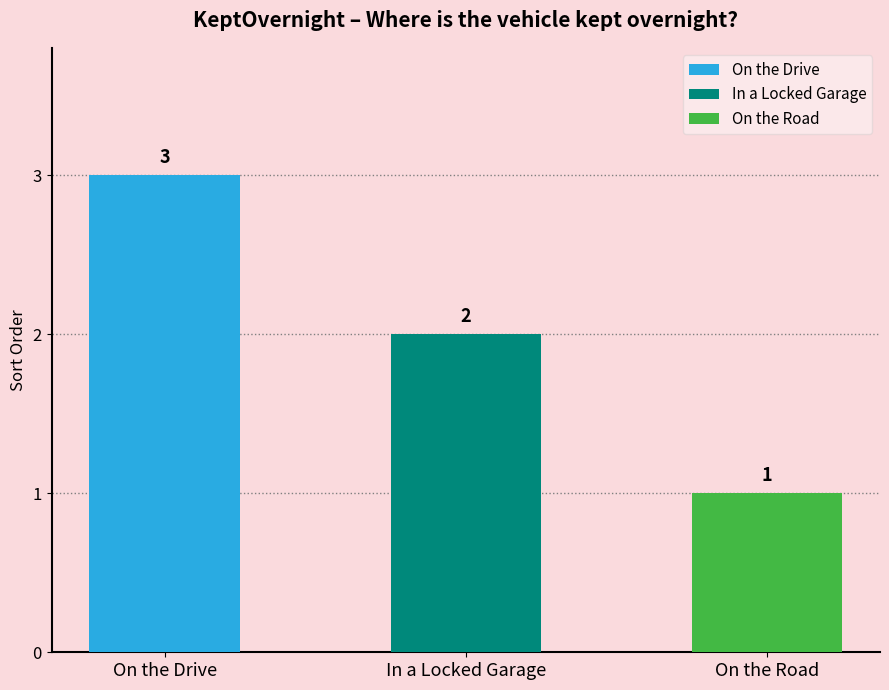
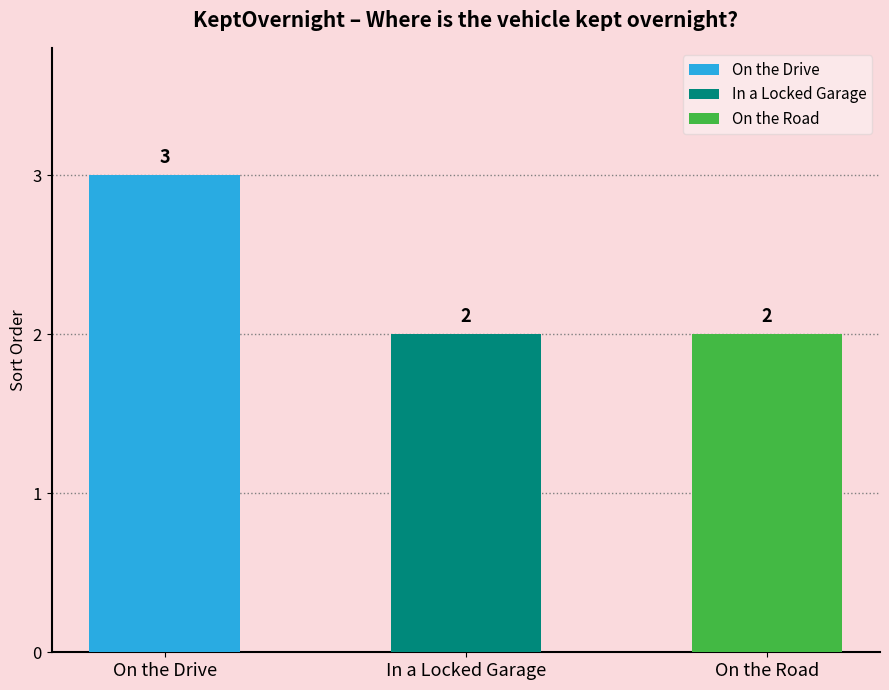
On the Road: 1 -> 2
